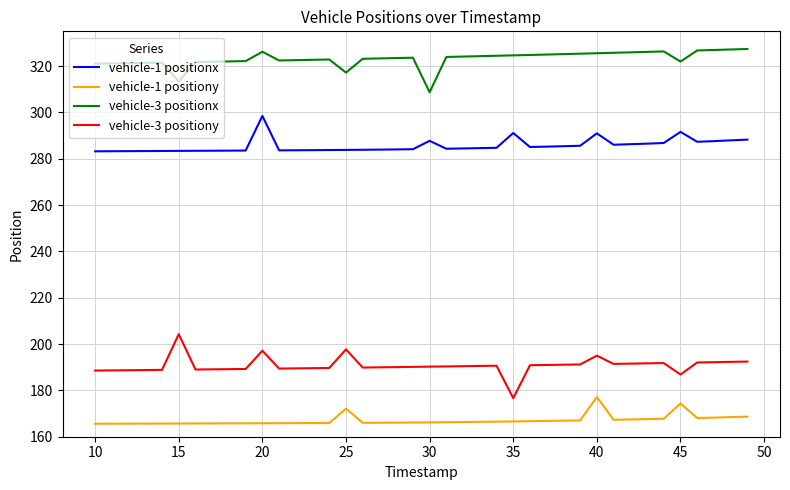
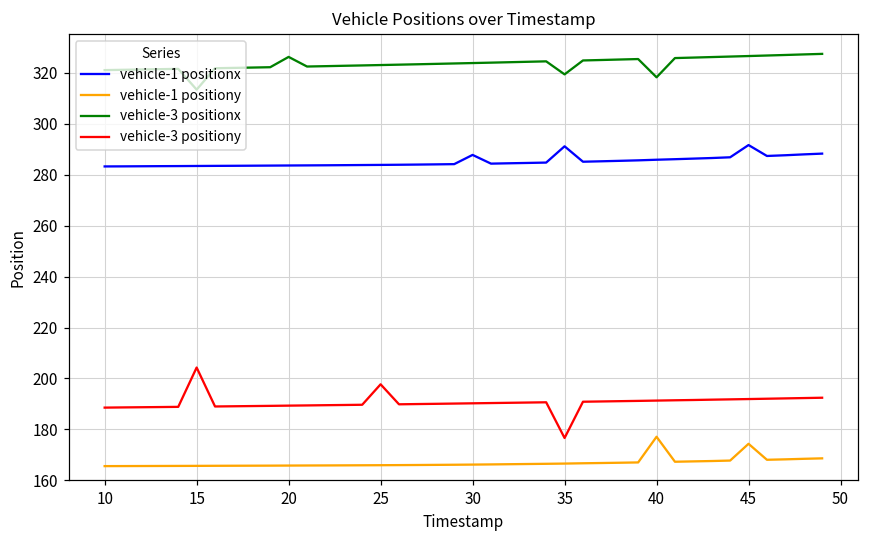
vehicle-1 positionx, 20: 298 -> 284
vehicle-3 positiony, 20: 197 -> 189
vehicle-1 positiony, 25: 172 -> 166
vehicle-3 positionx, 25: 317 -> 323
vehicle-3 positionx, 30: 309 -> 324
vehicle-3 positionx, 35: 325 -> 319
vehicle-1 positionx, 40: 291 -> 286
vehicle-3 positionx, 40: 326 -> 318
vehicle-3 positiony, 40: 195 -> 191
vehicle-3 positionx, 45: 322 -> 327
vehicle-3 positiony, 45: 187 -> 192
